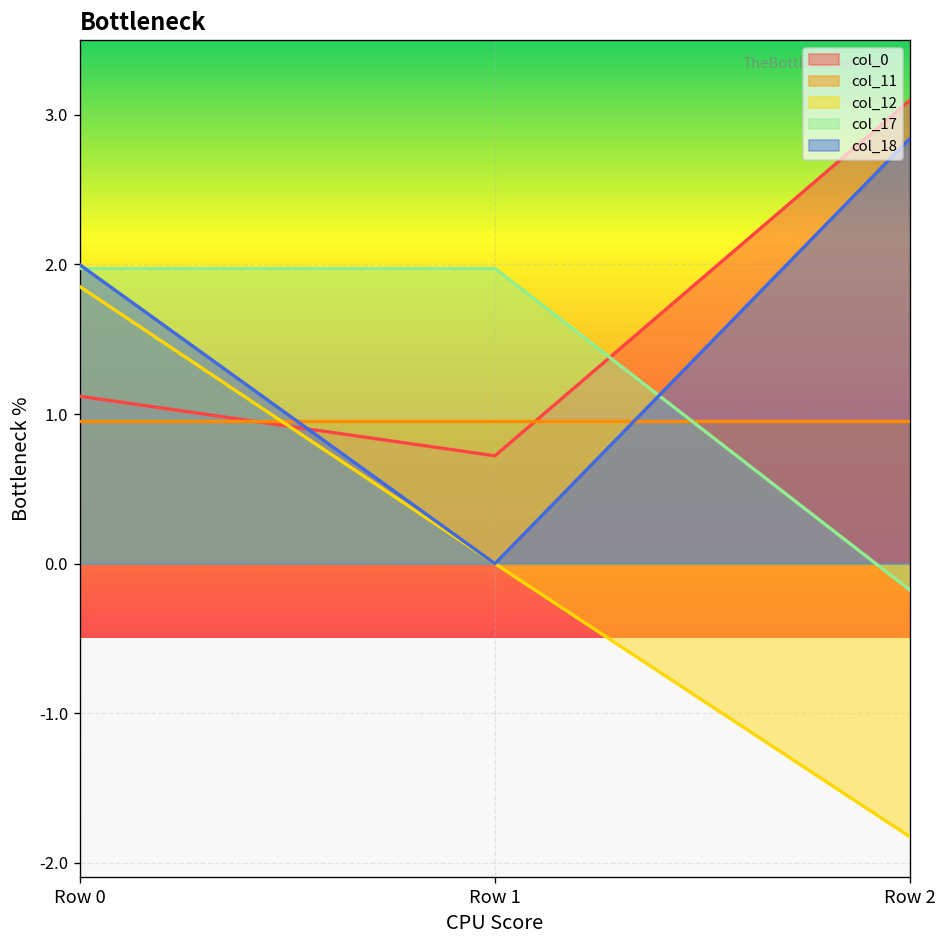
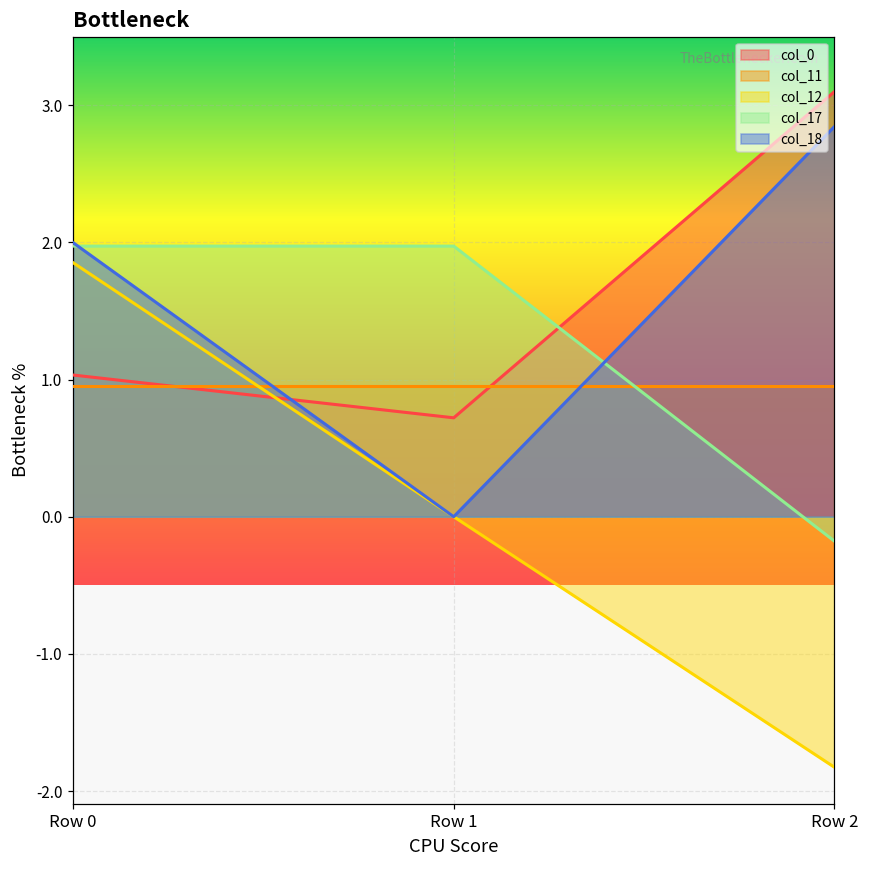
col_0, Row 0: 1.12 -> 1.03
